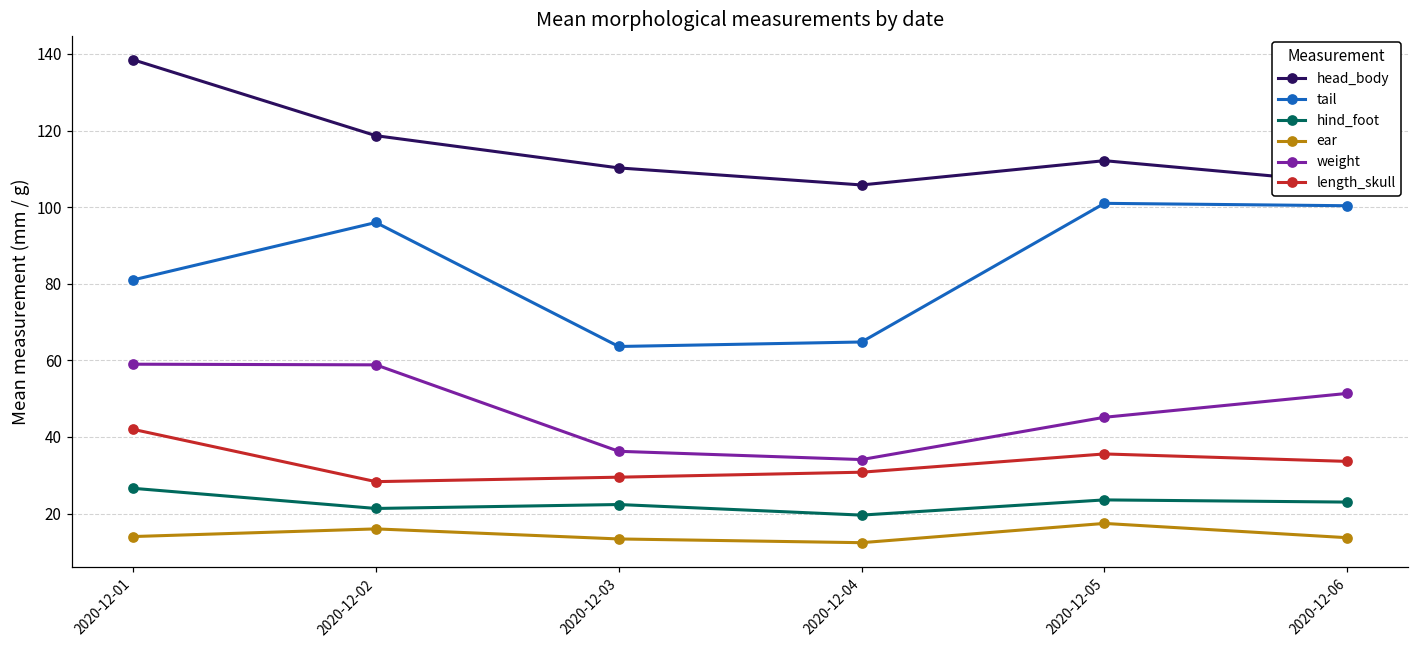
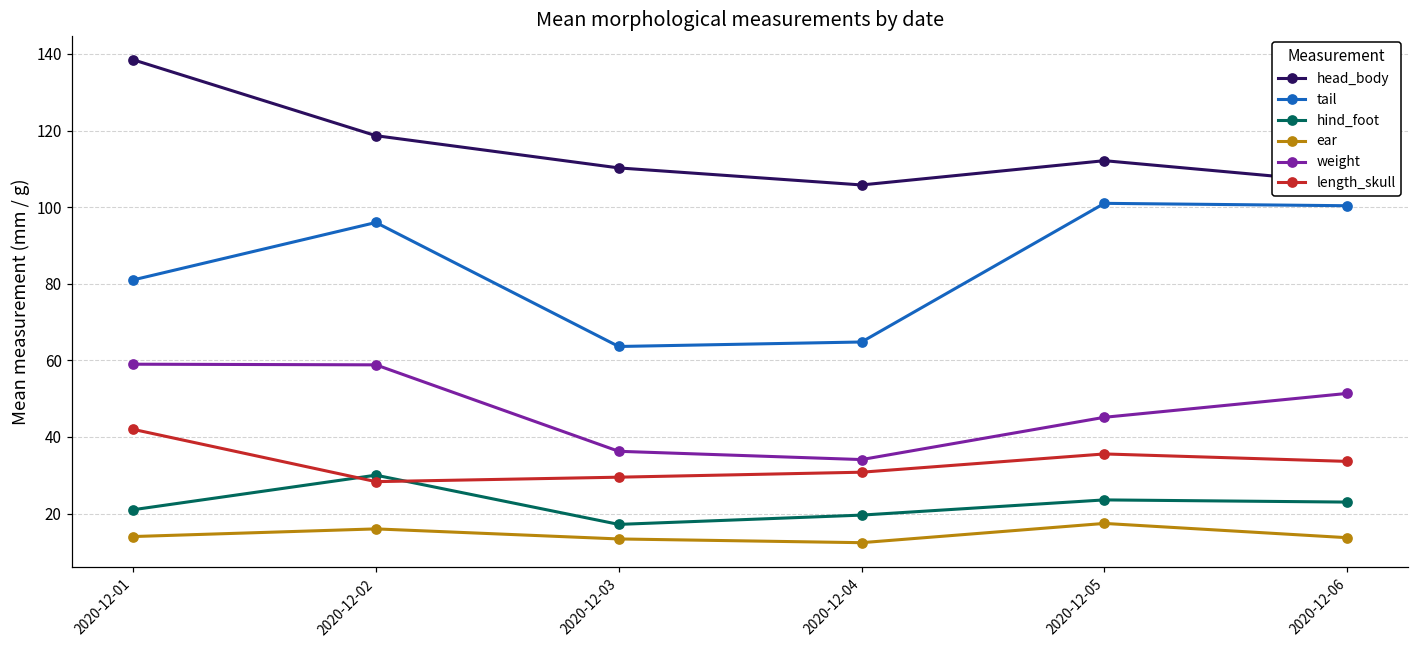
hind_foot, 2020-12-01: 27 -> 21
hind_foot, 2020-12-02: 21 -> 30
hind_foot, 2020-12-03: 22 -> 17
